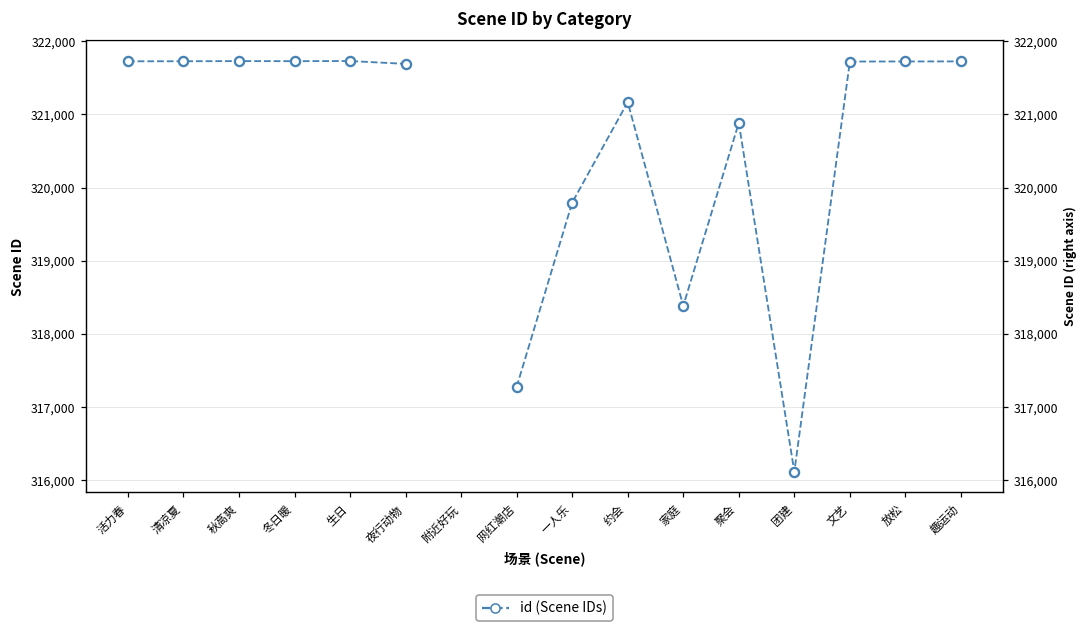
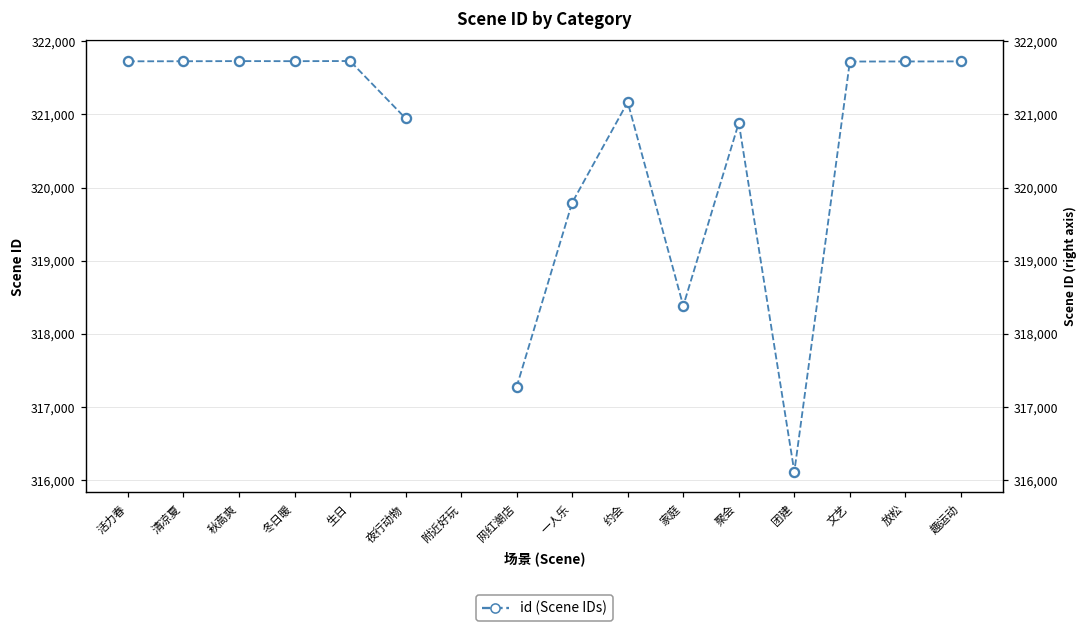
夜行动物: 321,700 -> 320,900
